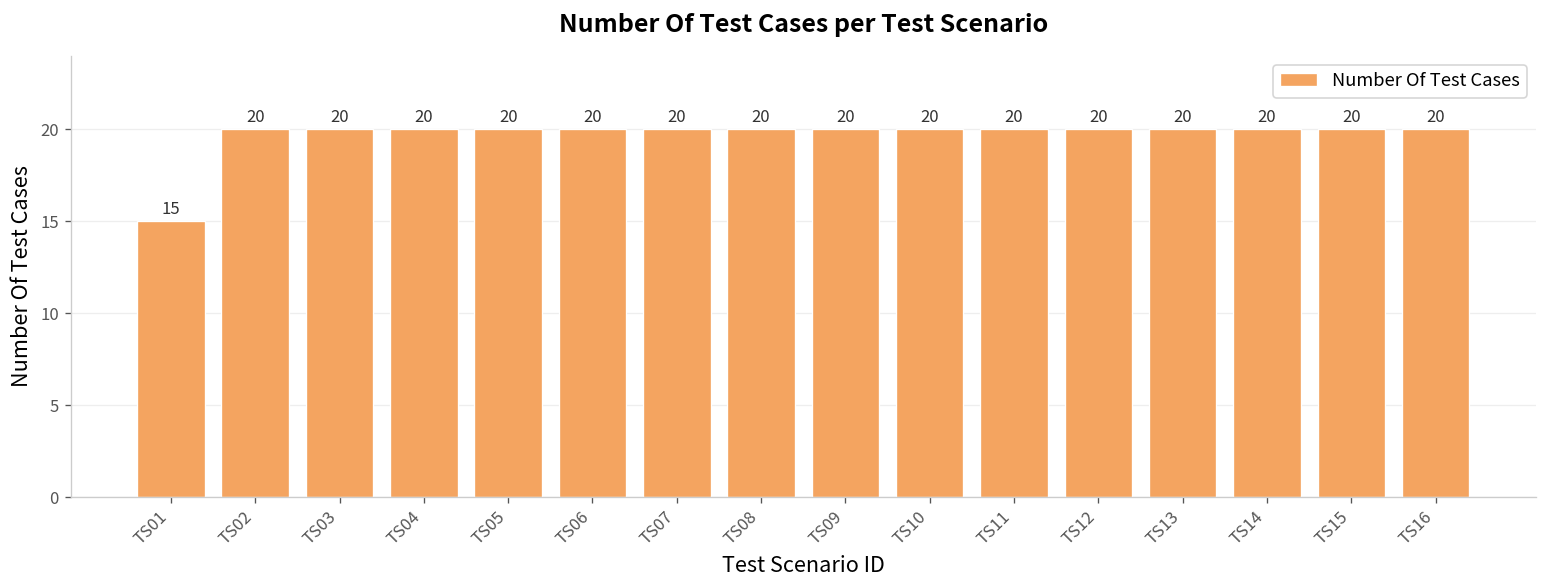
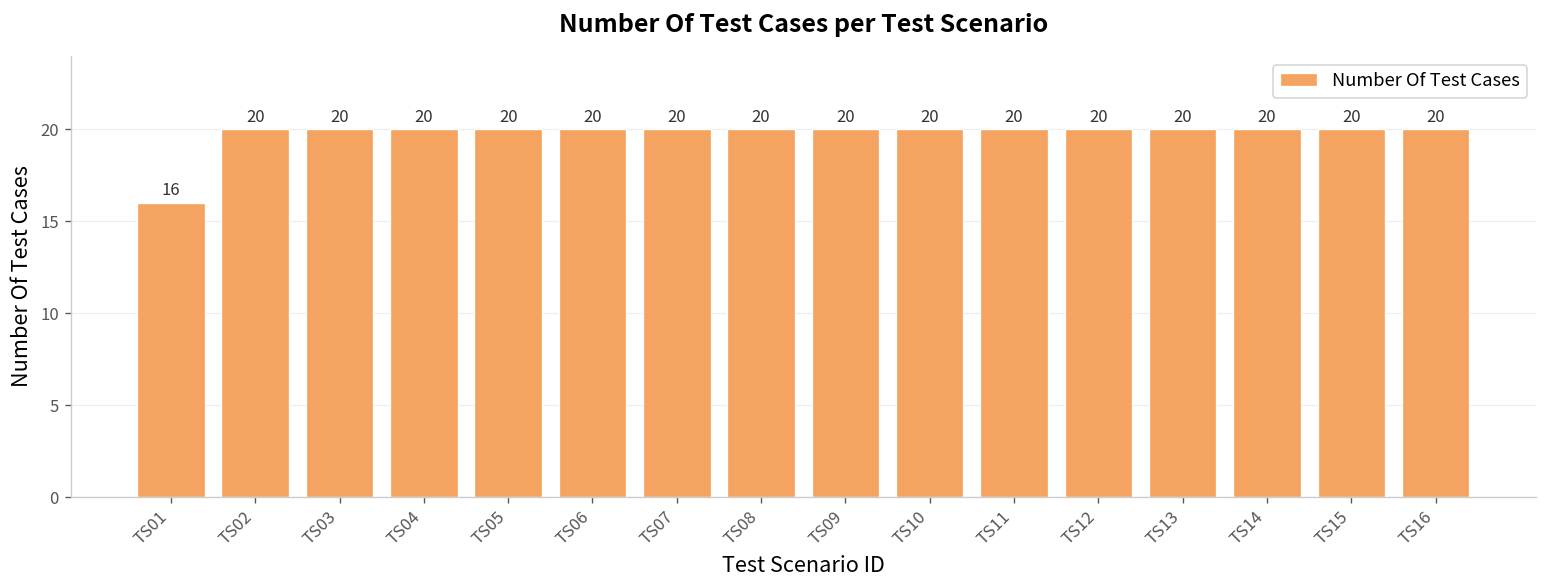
TS01: 15 -> 16
